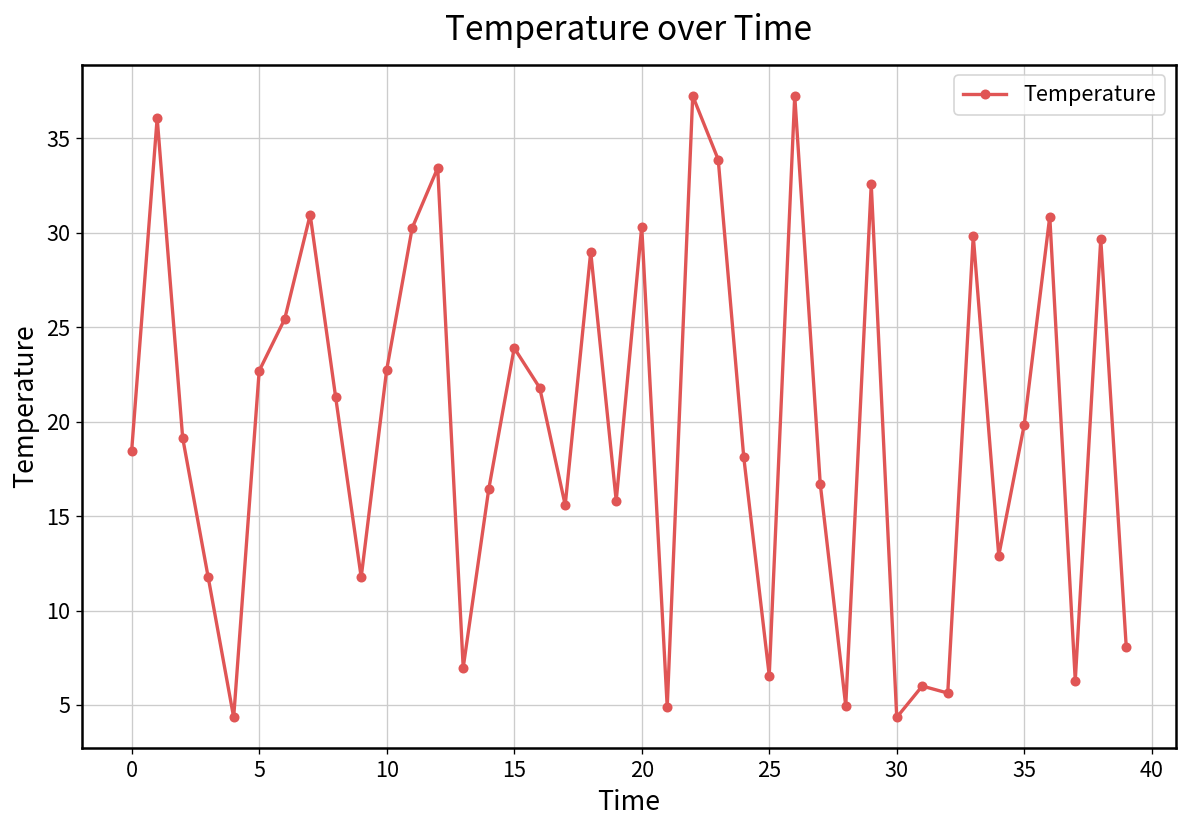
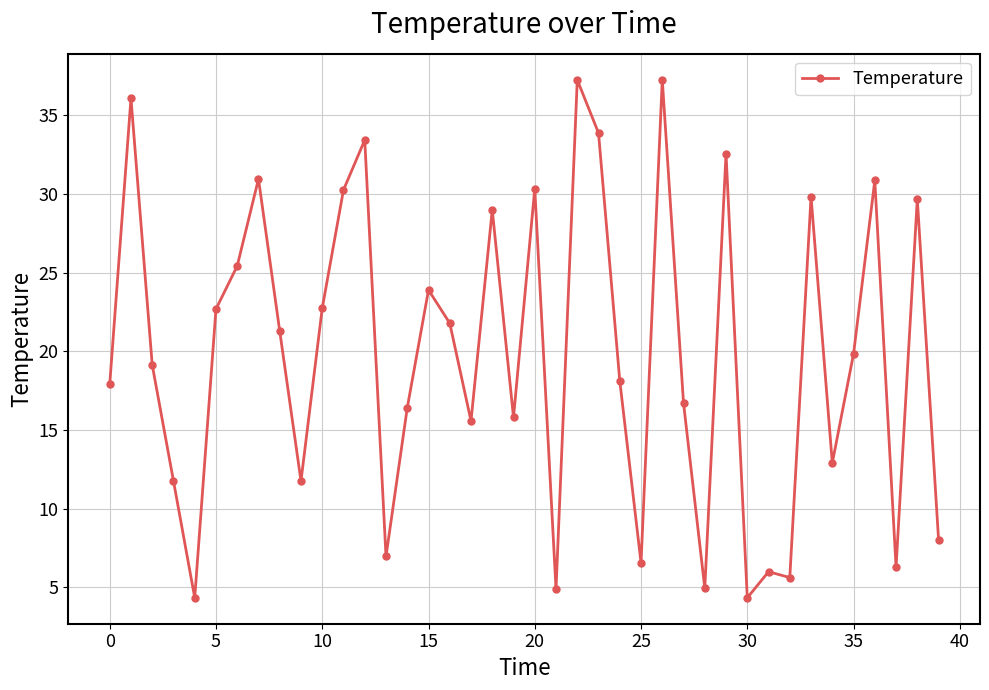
0: 18.5 -> 17.9
